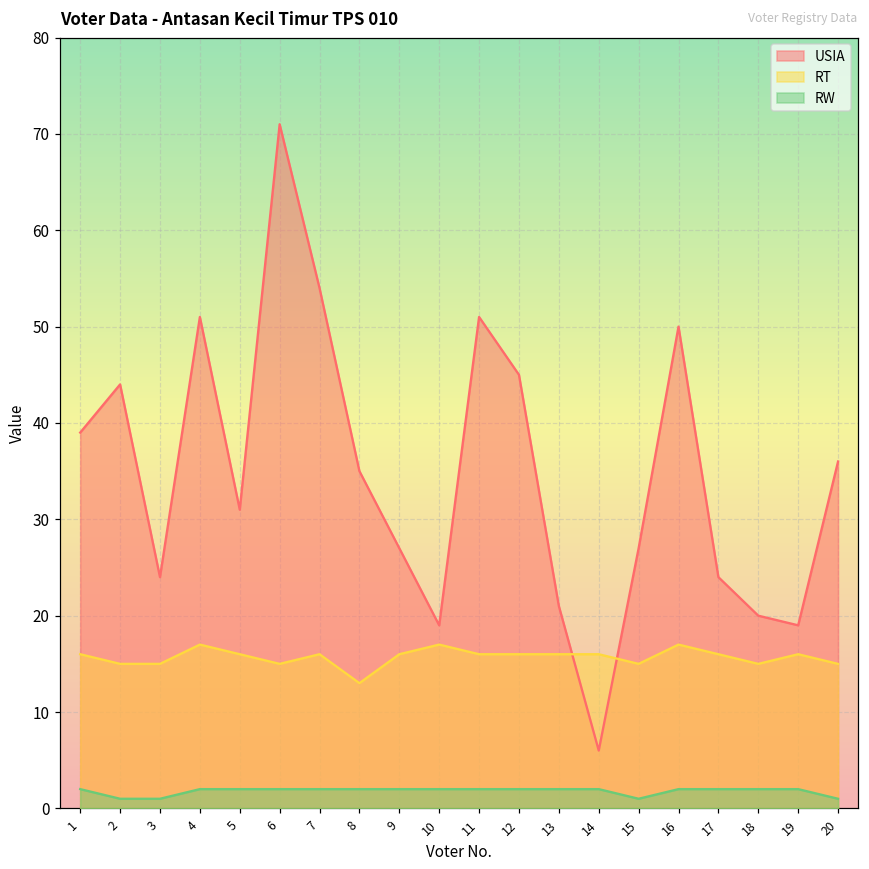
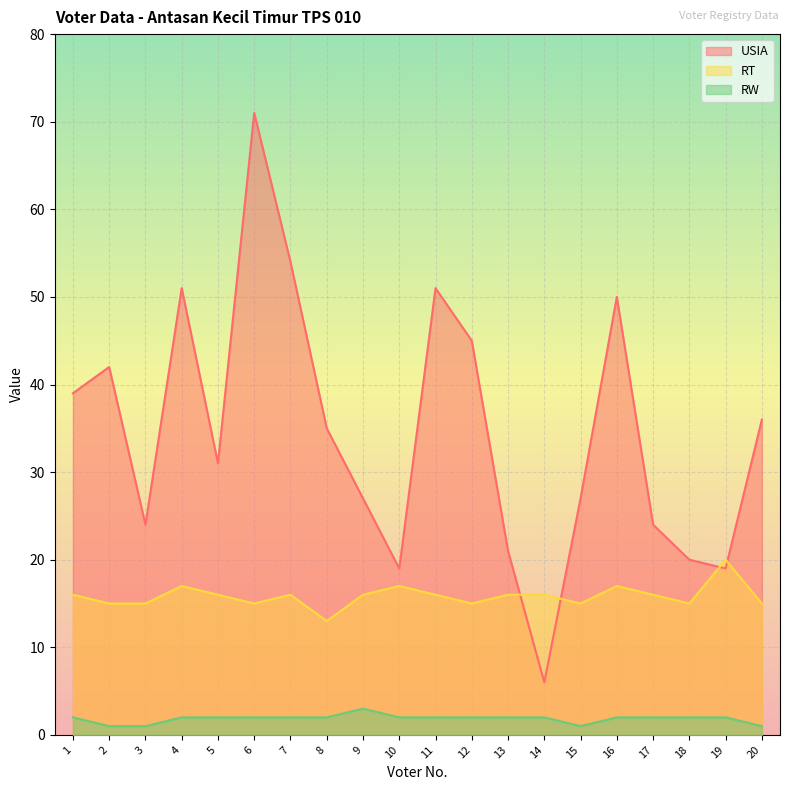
USIA, 2: 44 -> 42
RW, 9: 2 -> 3
RT, 12: 16 -> 15
RT, 19: 16 -> 20
